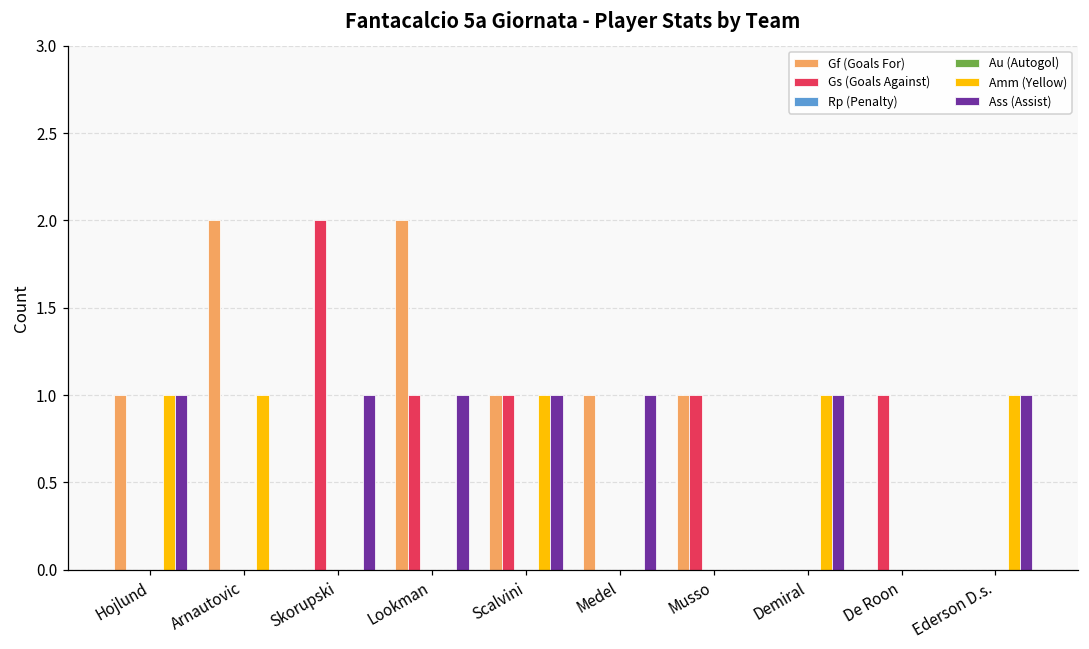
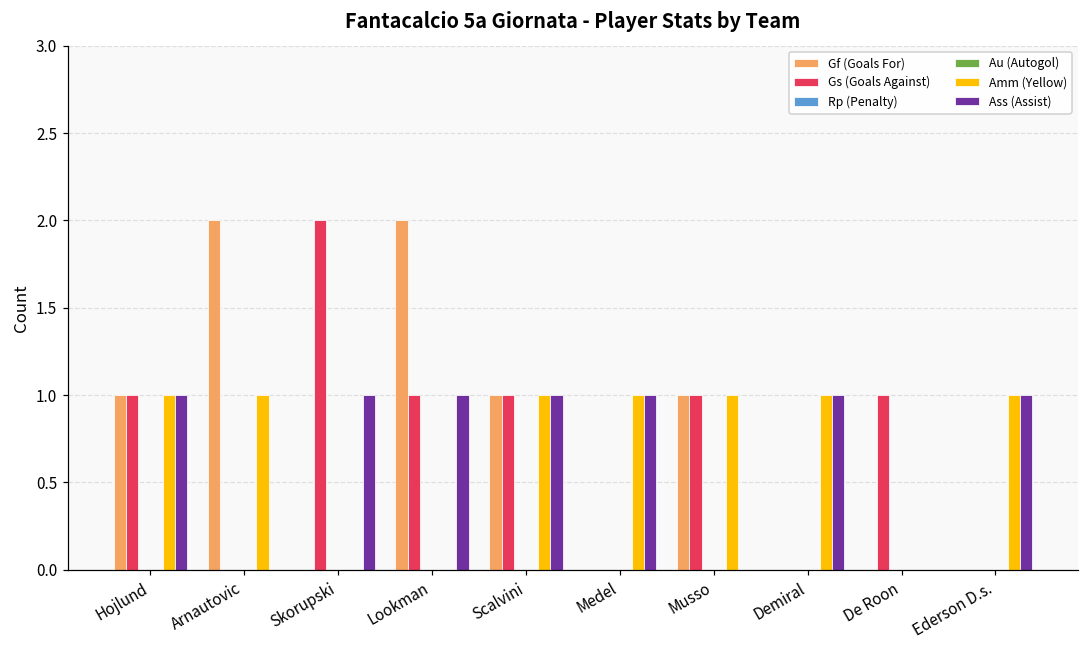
Gs (Goals Against), Hojlund: 0 -> 1
Gf (Goals For), Medel: 1 -> 0
Amm (Yellow), Medel: 0 -> 1
Amm (Yellow), Musso: 0 -> 1
